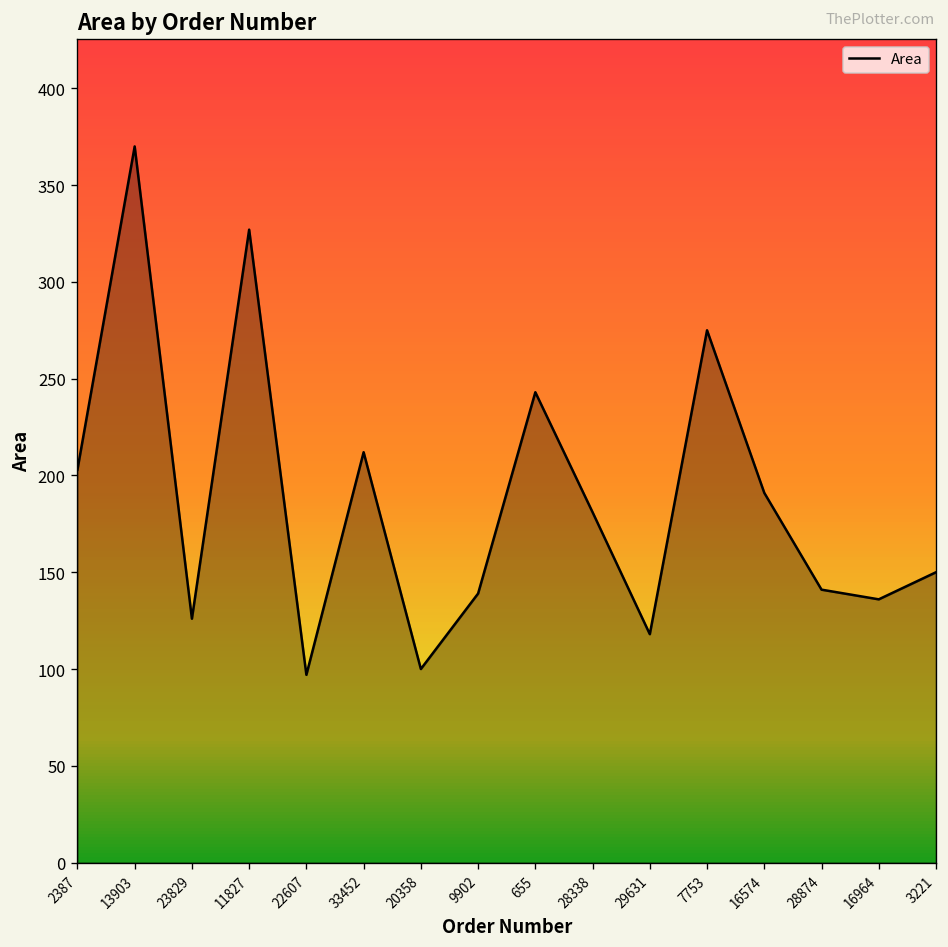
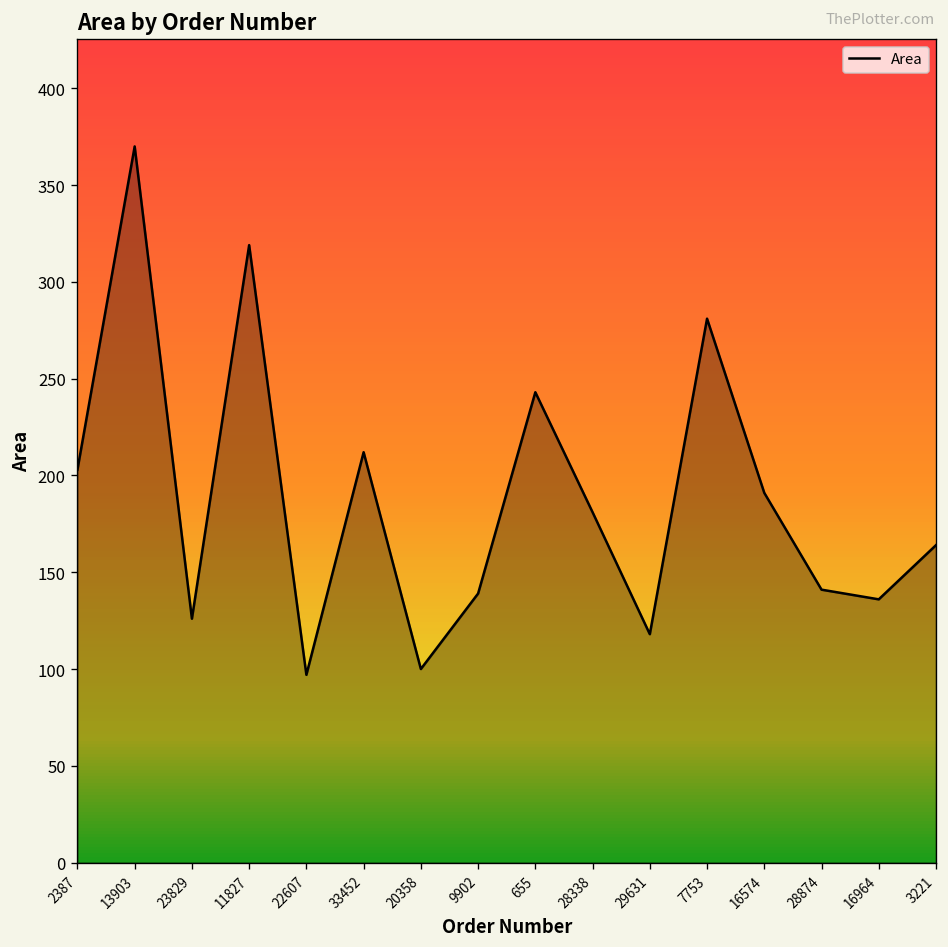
11827: 327 -> 319
7753: 275 -> 281
3221: 150 -> 164
